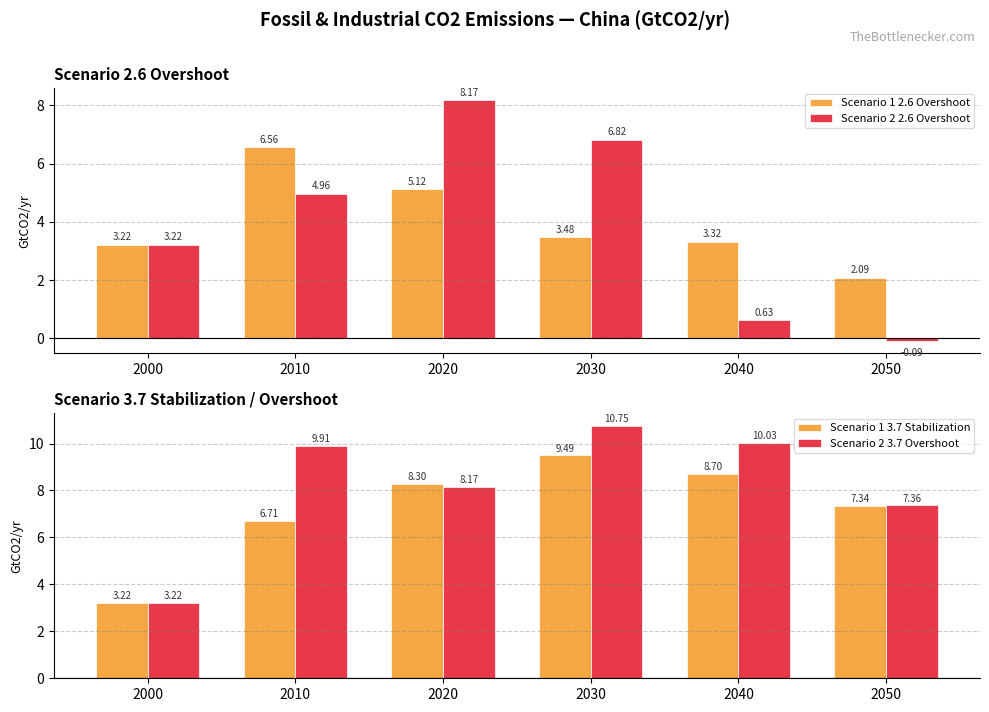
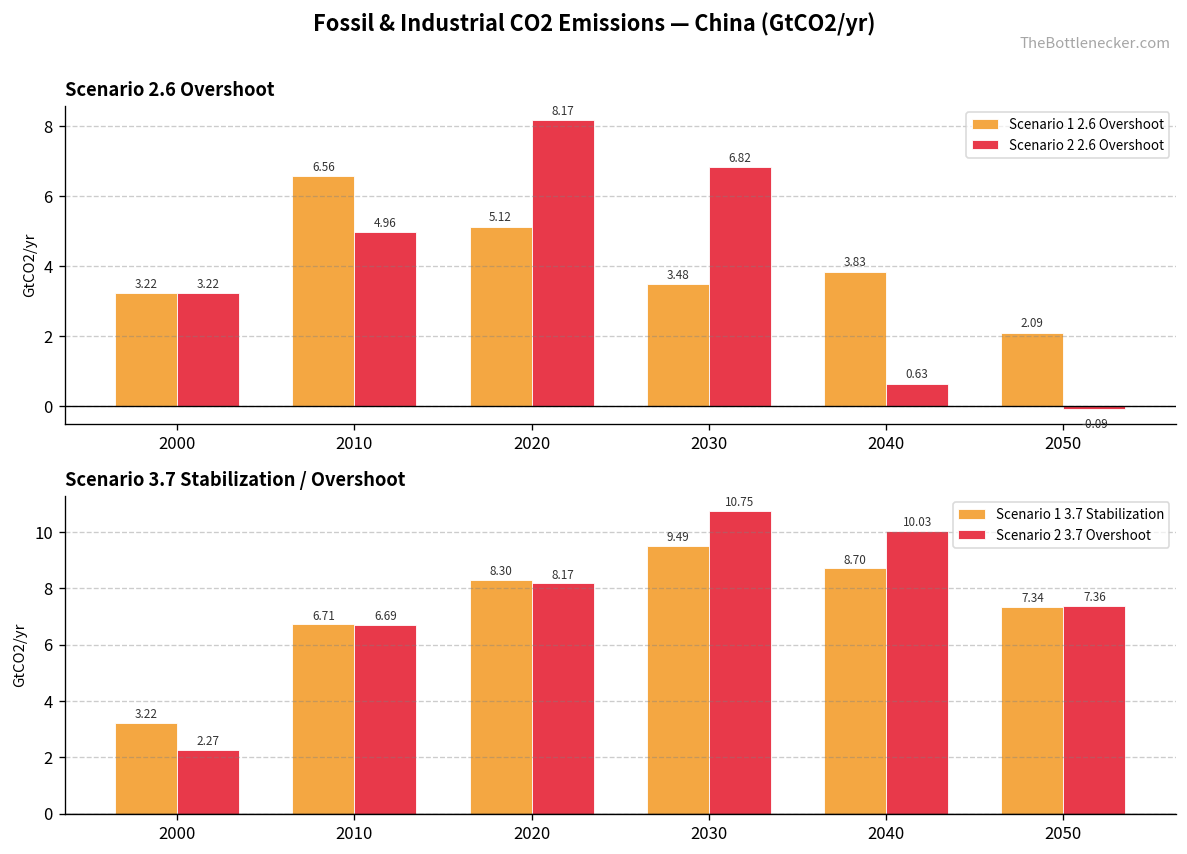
Scenario 2.6 Overshoot, Scenario 1 2.6 Overshoot, 2040: 3.32 -> 3.83
Scenario 3.7 Stabilization / Overshoot, Scenario 2 3.7 Overshoot, 2000: 3.22 -> 2.27
Scenario 3.7 Stabilization / Overshoot, Scenario 2 3.7 Overshoot, 2010: 9.91 -> 6.69
